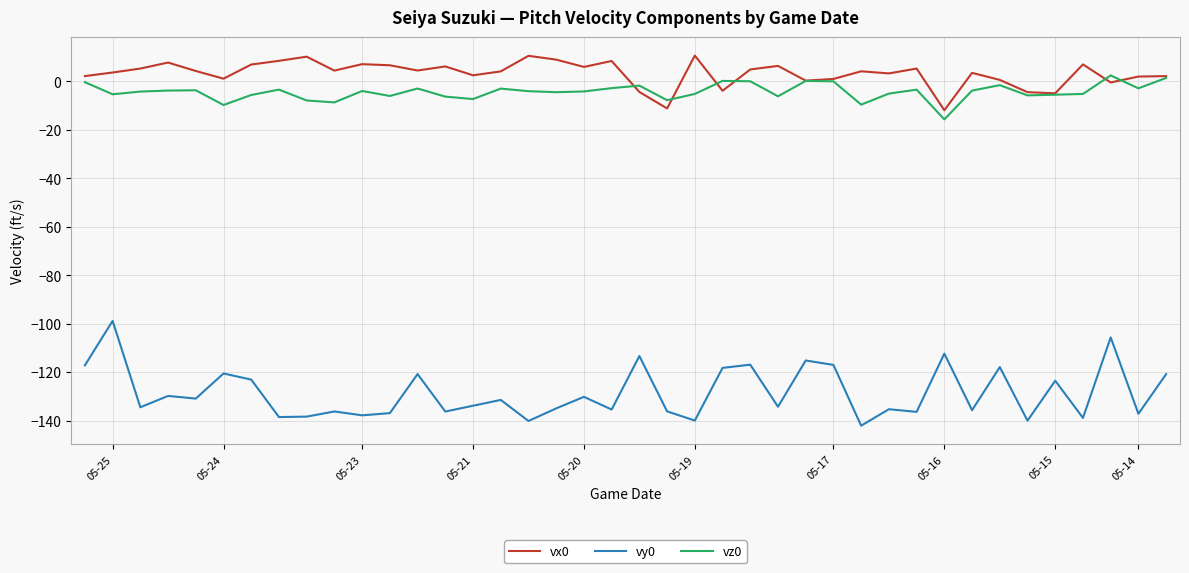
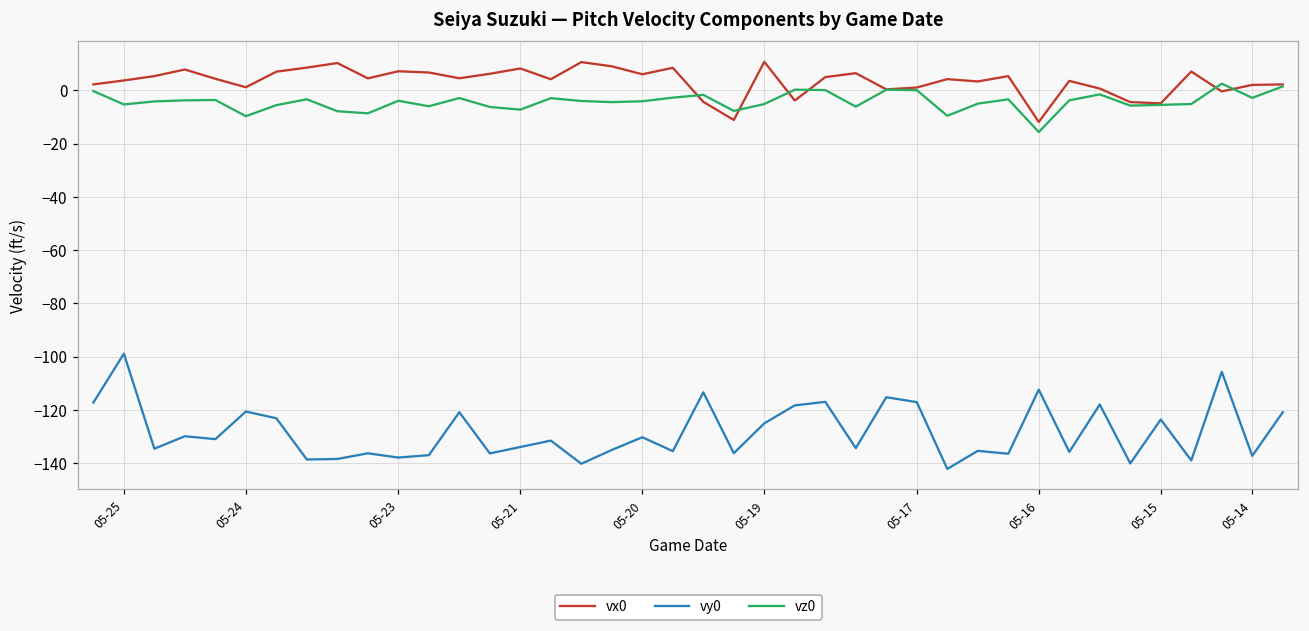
vx0, 05-21: 3 -> 8
vy0, 05-19: -140 -> -125
